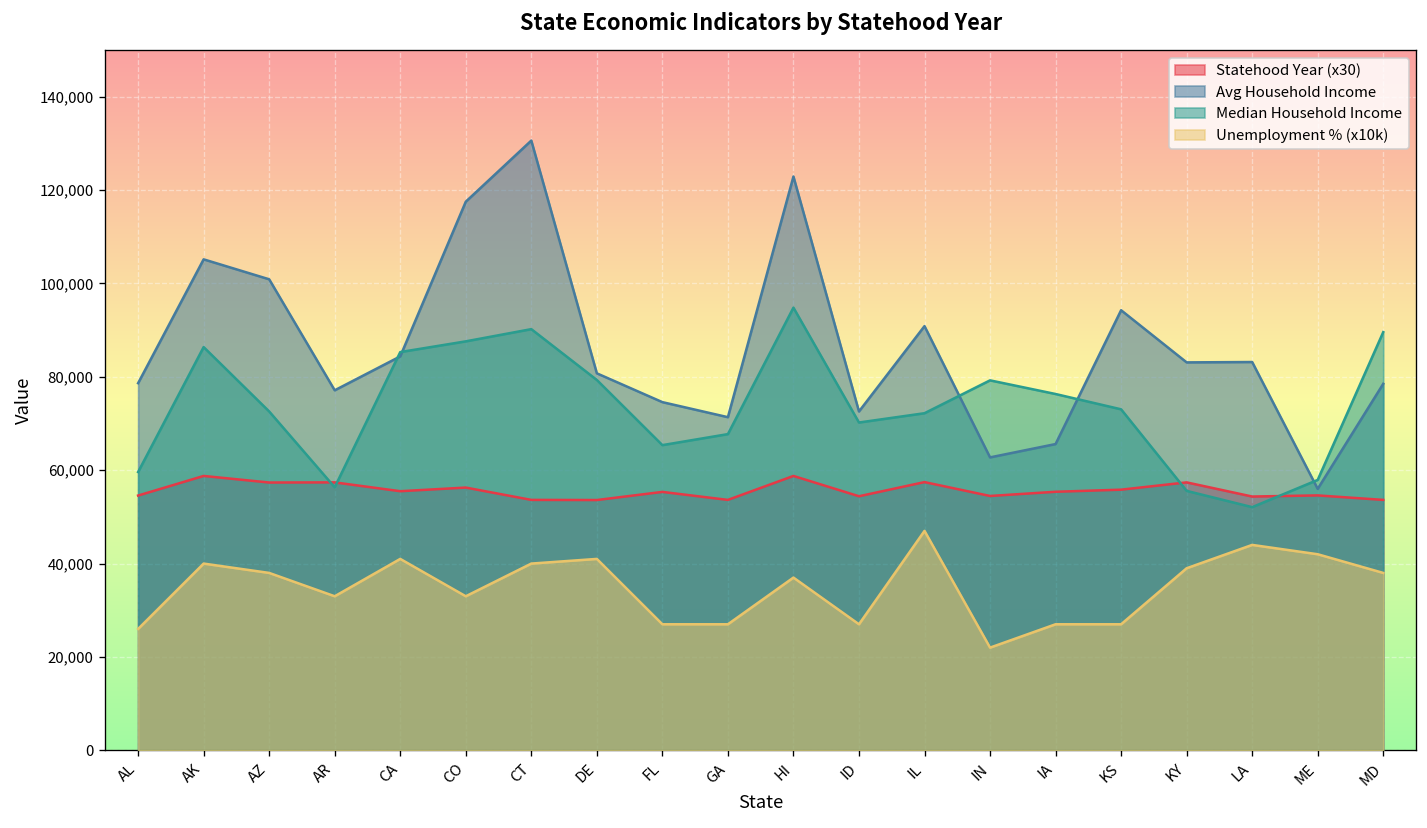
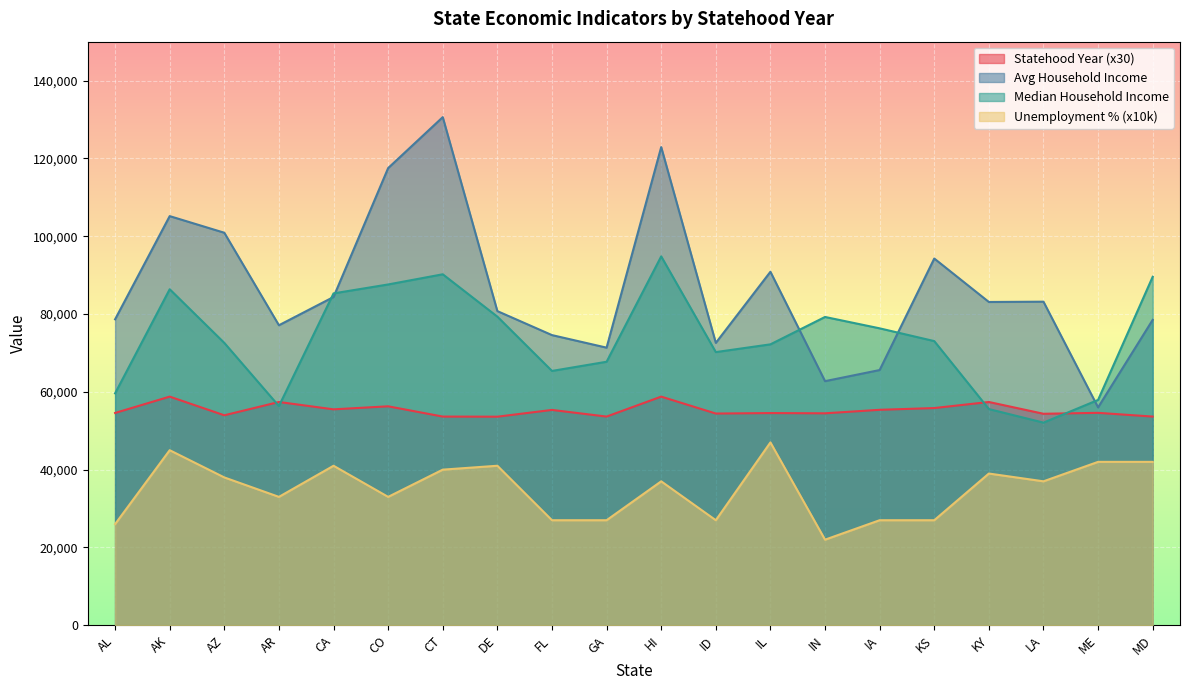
Unemployment % (x10k), AK: 40,000 -> 45,000
Statehood Year (x30), AZ: 57,000 -> 54,000
Statehood Year (x30), IL: 57,000 -> 55,000
Unemployment % (x10k), LA: 44,000 -> 37,000
Unemployment % (x10k), MD: 38,000 -> 42,000
